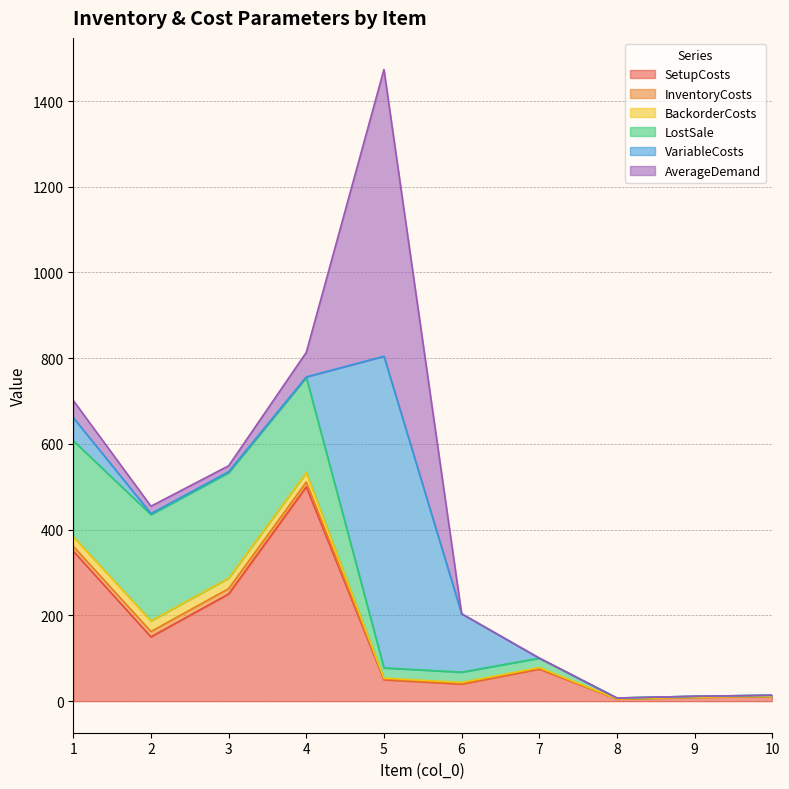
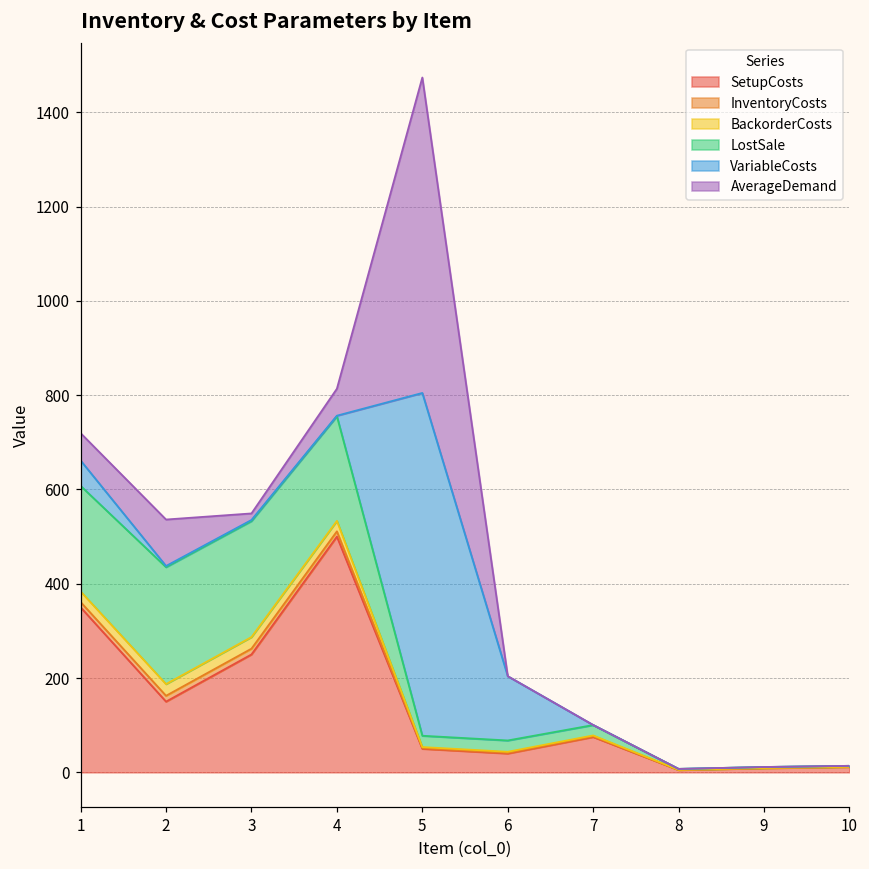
AverageDemand, 1: 40 -> 60
AverageDemand, 2: 20 -> 100
